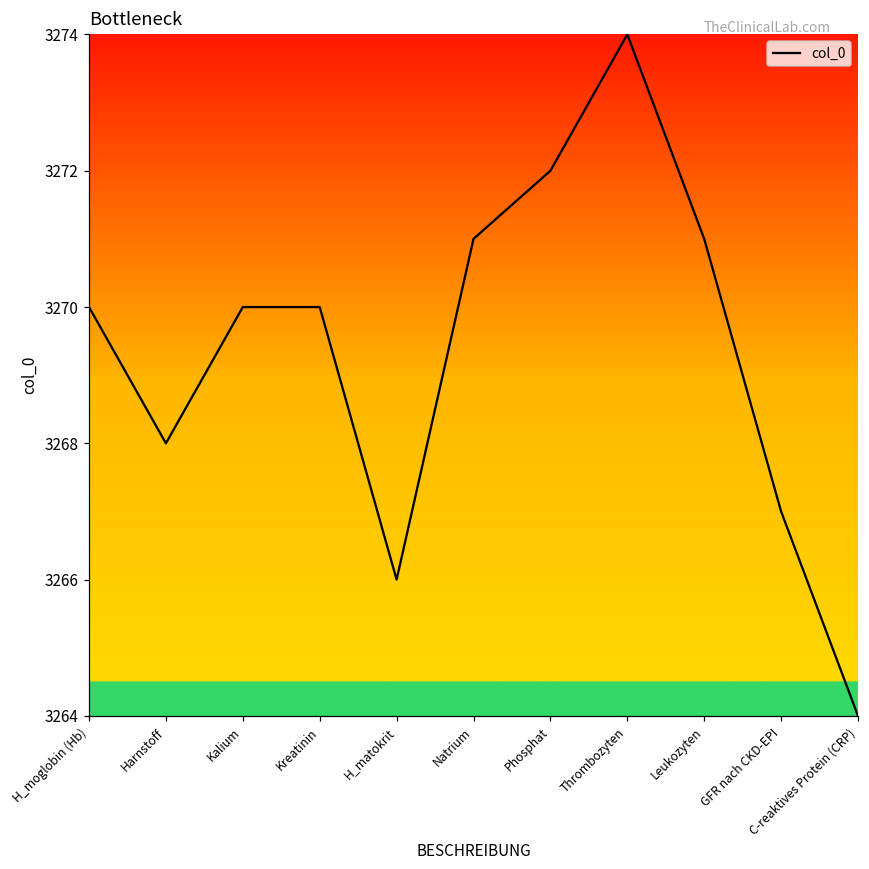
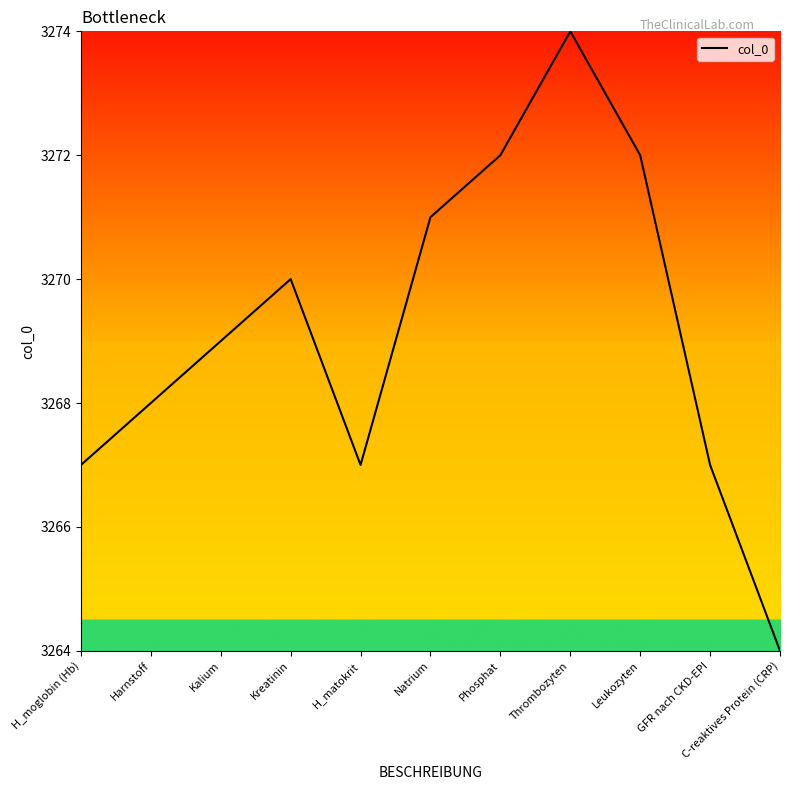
H_moglobin (Hb): 3270 -> 3267
Kalium: 3270 -> 3269
H_matokrit: 3266 -> 3267
Leukozyten: 3271 -> 3272
